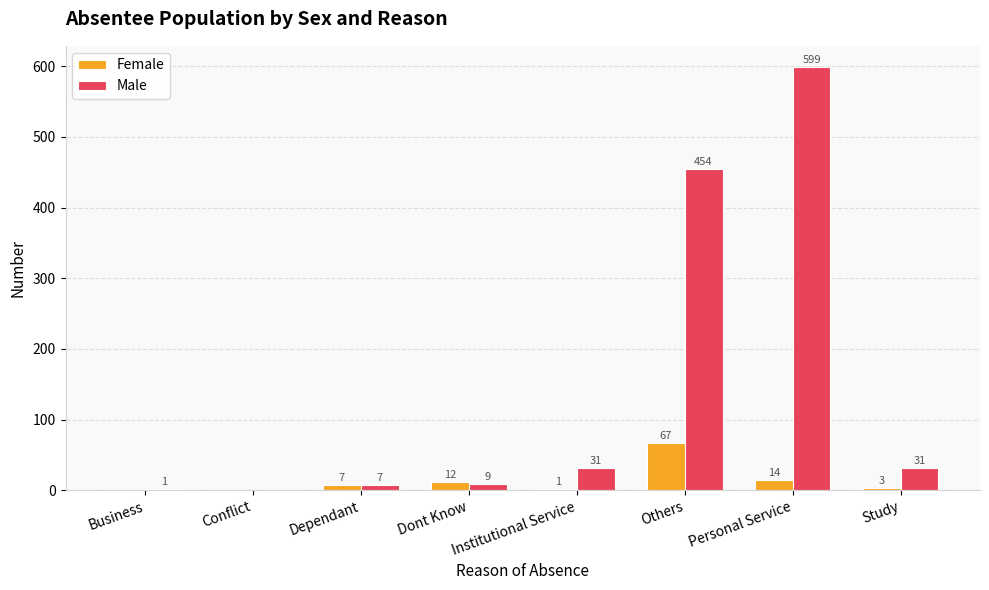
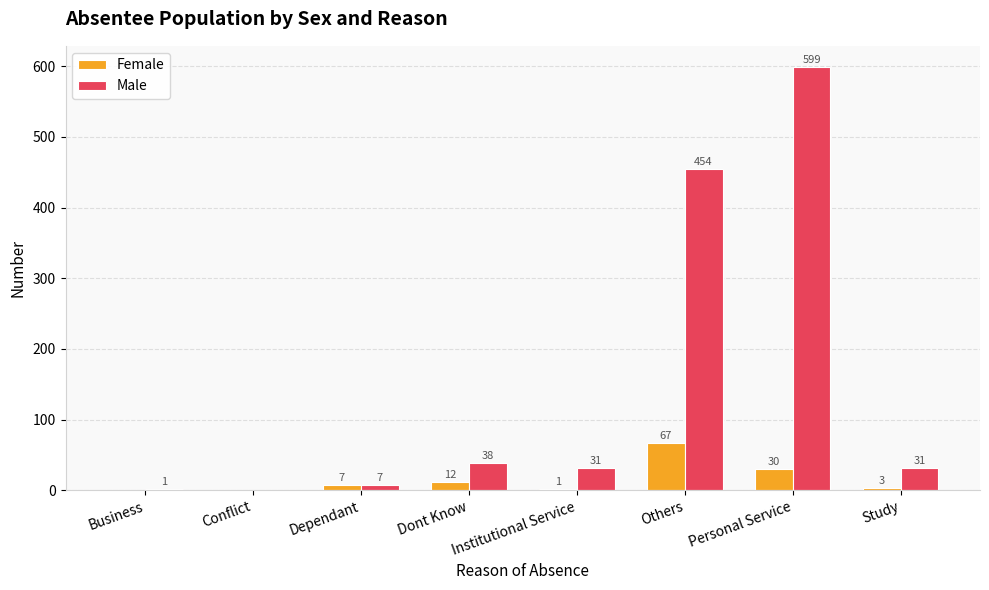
Male, Dont Know: 9 -> 38
Female, Personal Service: 14 -> 30
